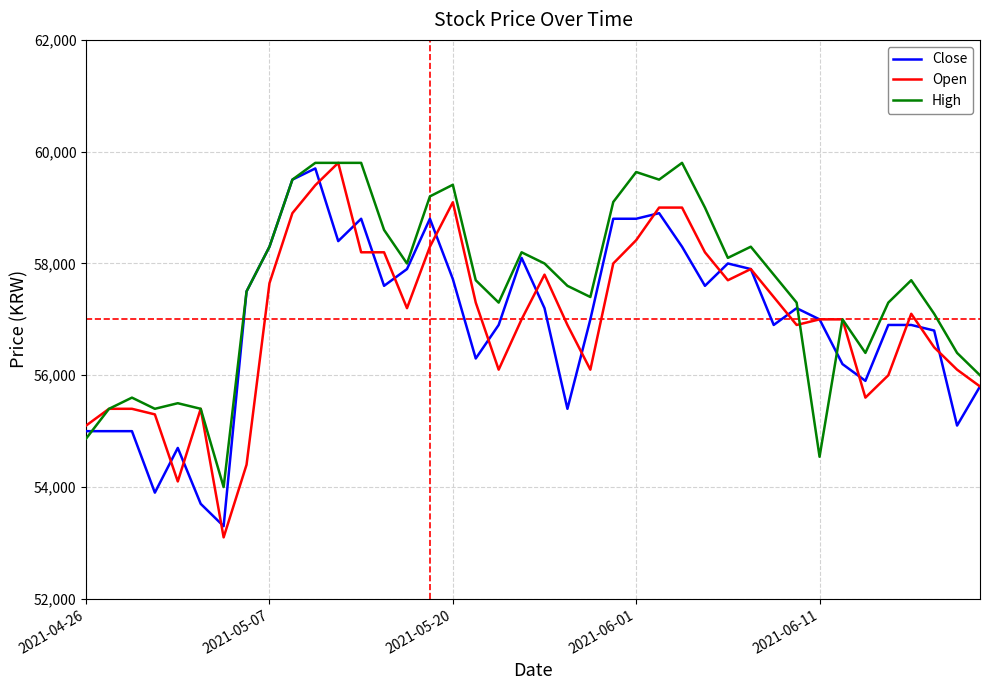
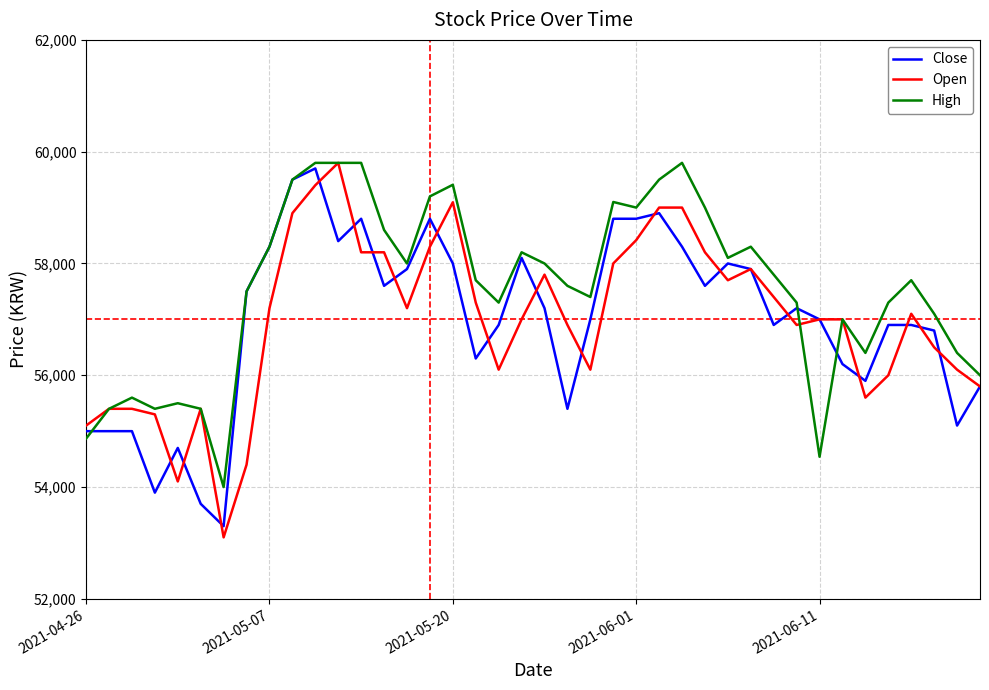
Open, 2021-05-07: 57,600 -> 57,200
Close, 2021-05-20: 57,700 -> 58,000
High, 2021-06-01: 59,600 -> 59,000
